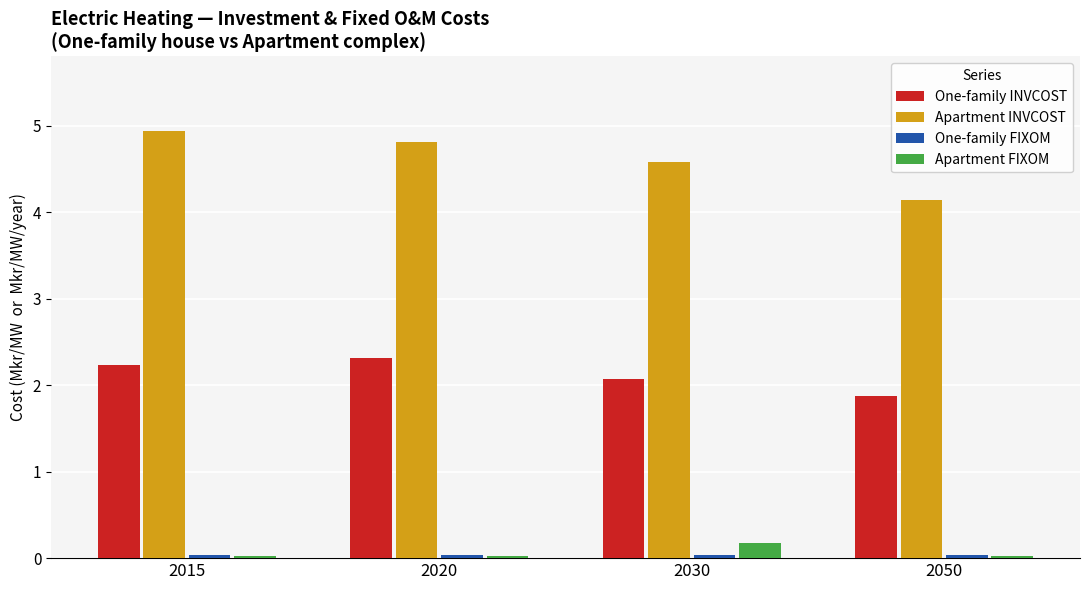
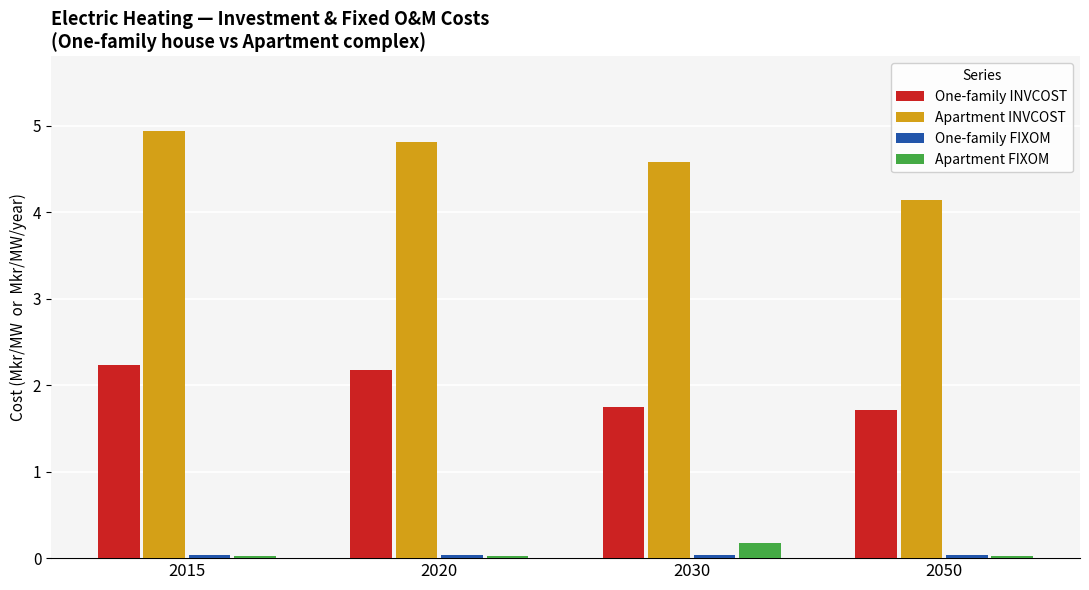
One-family INVCOST, 2020: 2.3 -> 2.2
One-family INVCOST, 2030: 2.1 -> 1.7
One-family INVCOST, 2050: 1.9 -> 1.7
